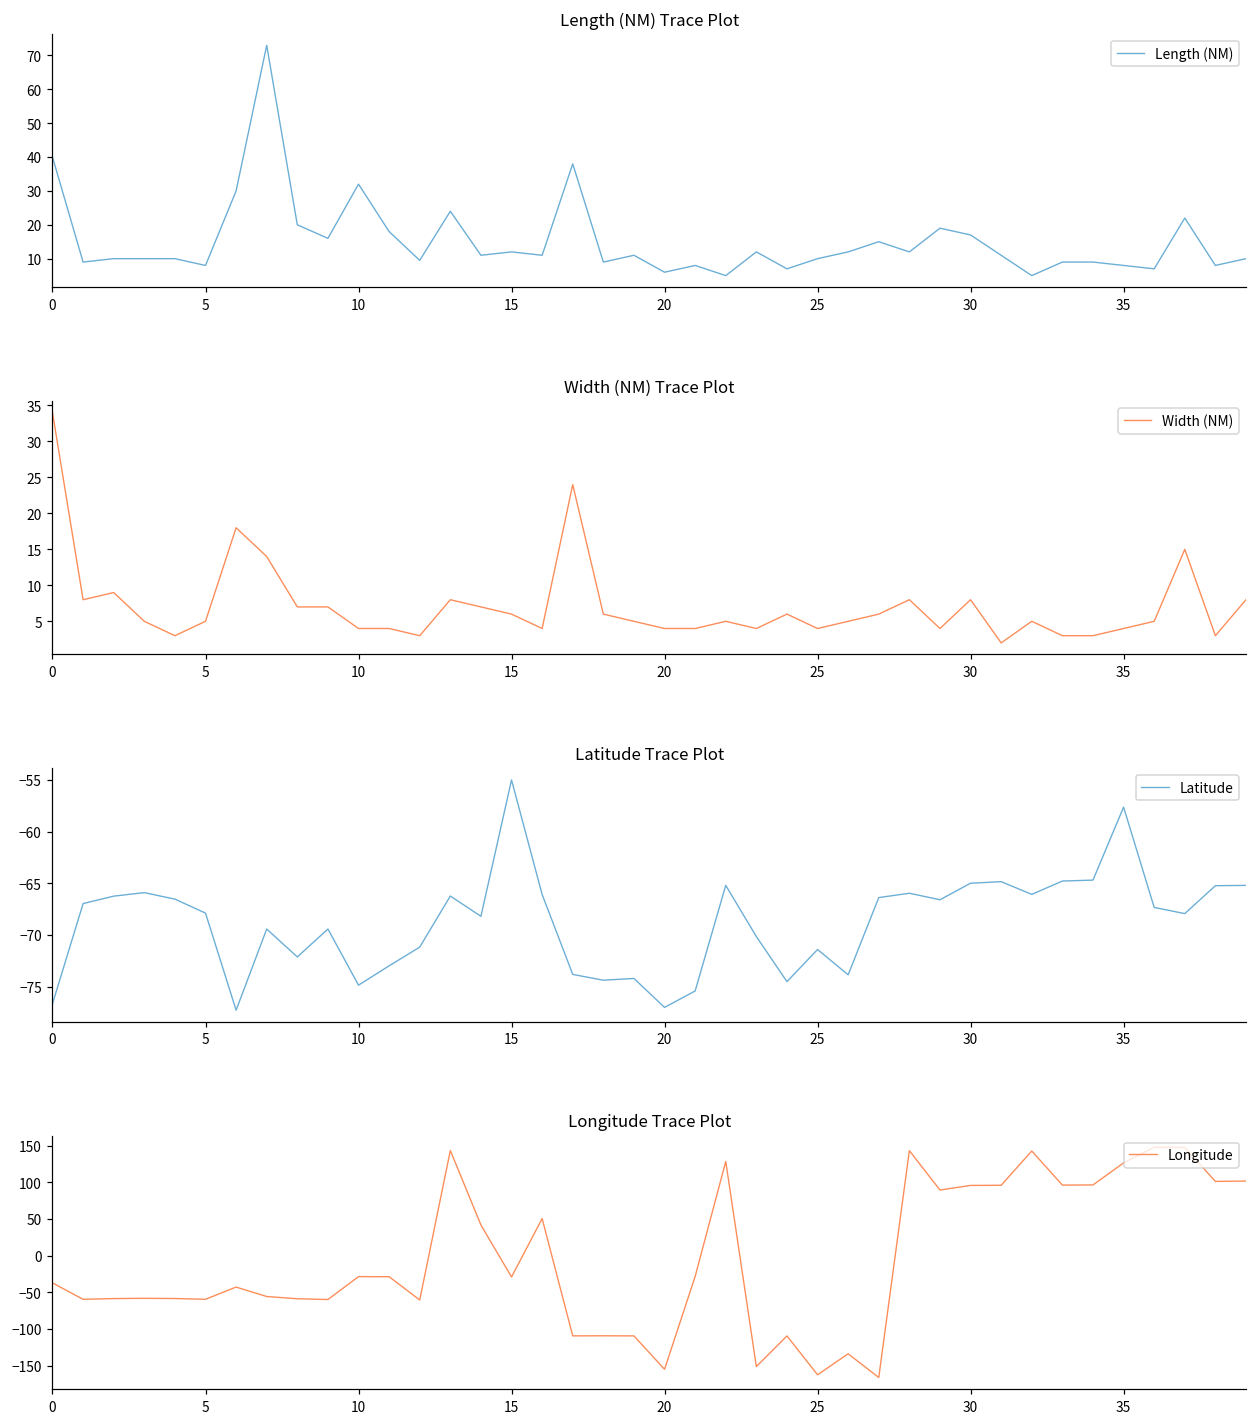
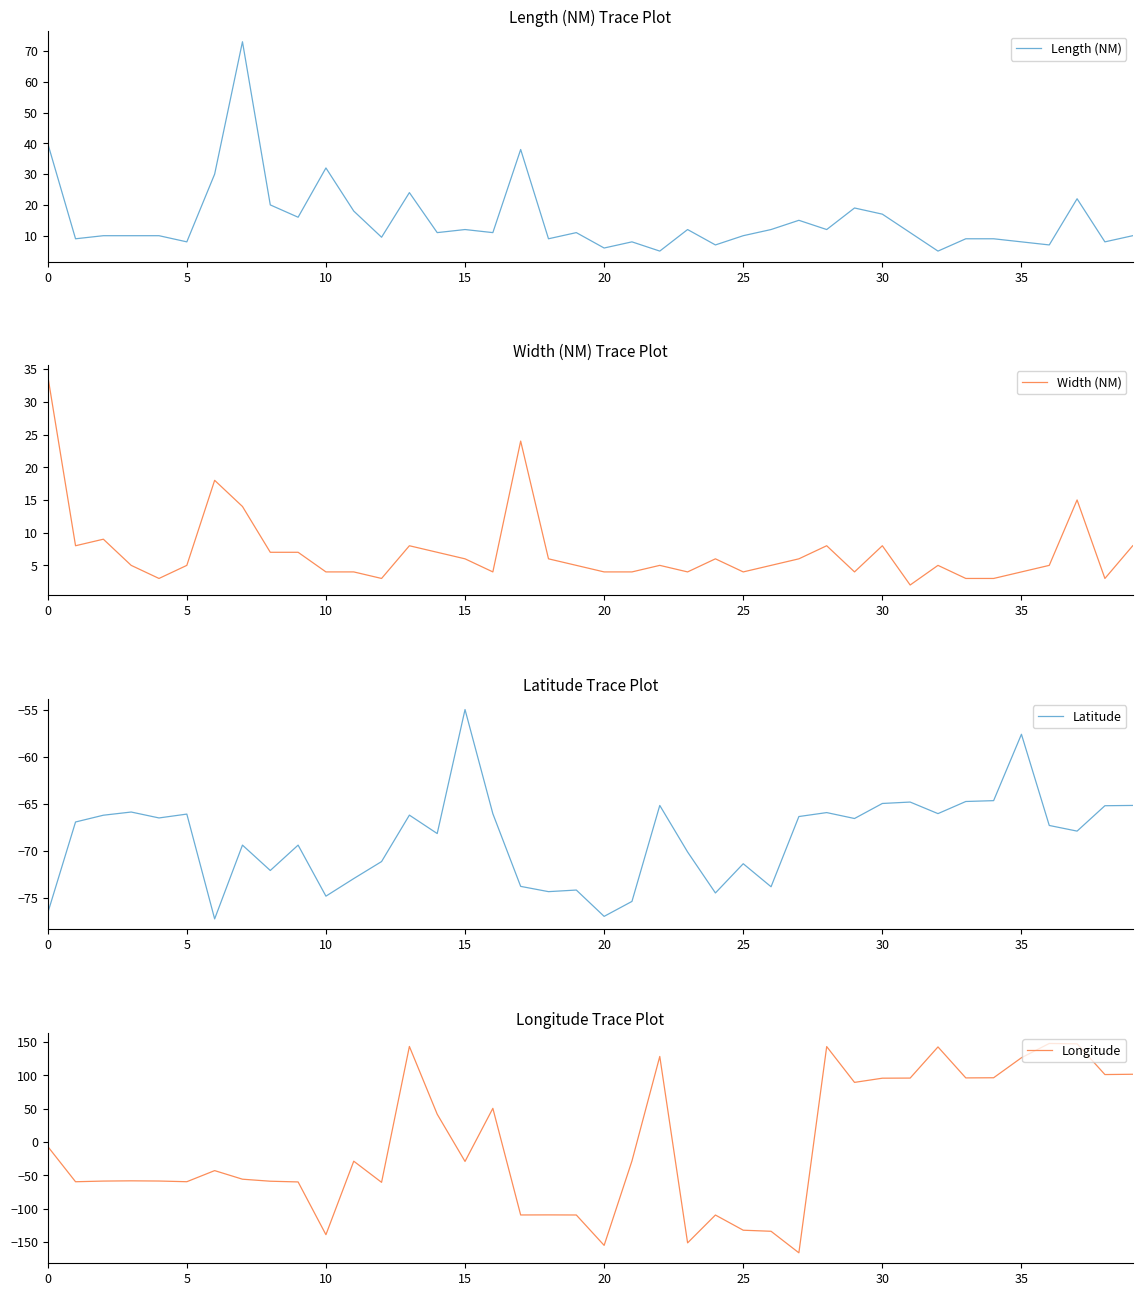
Latitude Trace Plot, 5: -68 -> -66
Longitude Trace Plot, 0: -40 -> -10
Longitude Trace Plot, 10: -30 -> -140
Longitude Trace Plot, 25: -160 -> -130
